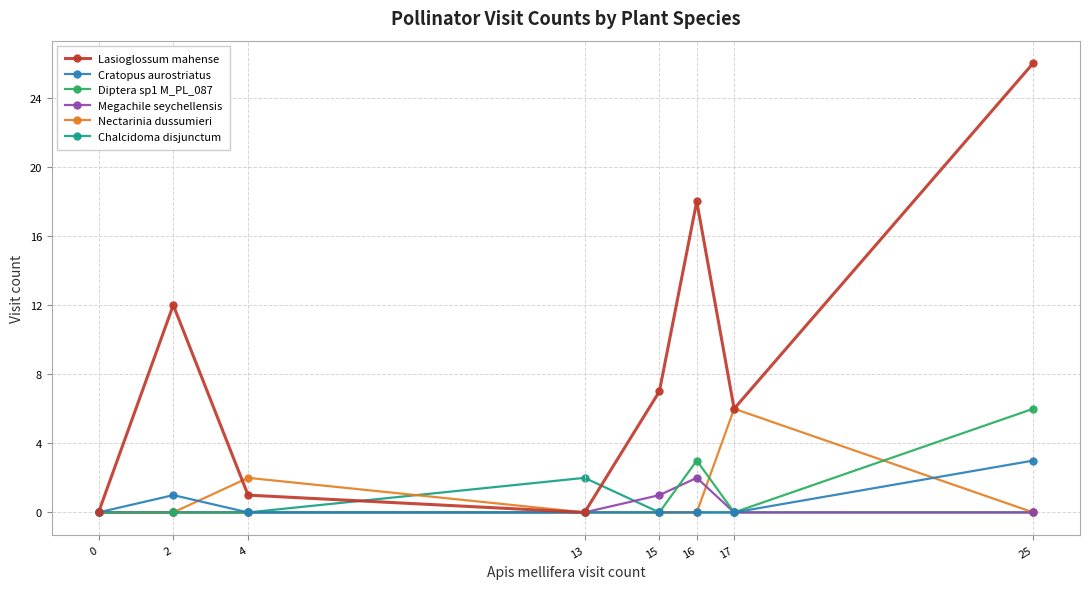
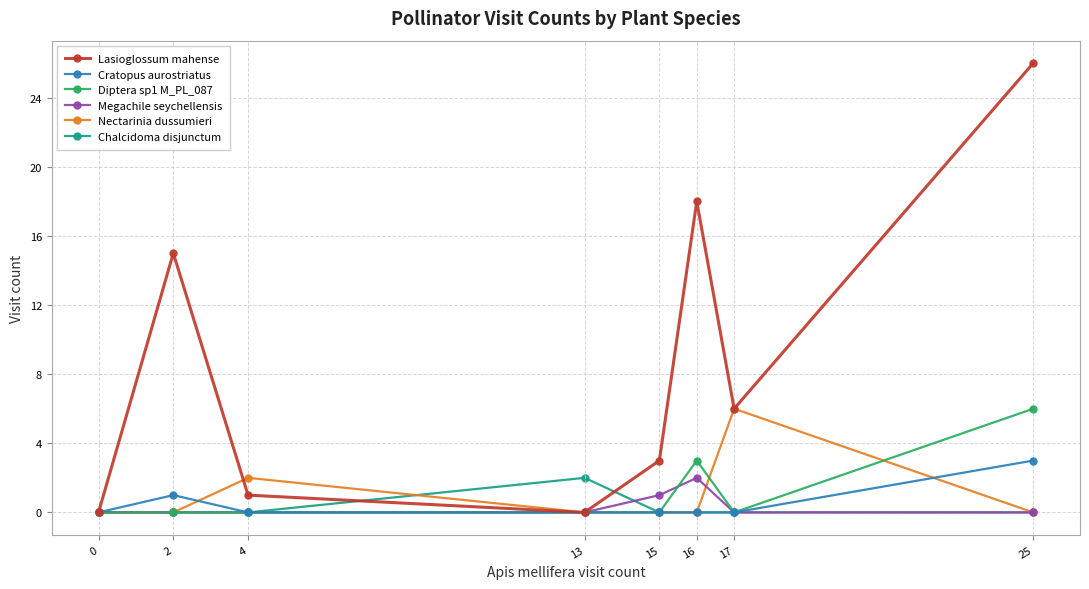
Lasioglossum mahense, 2: 12 -> 15
Lasioglossum mahense, 15: 7 -> 3
